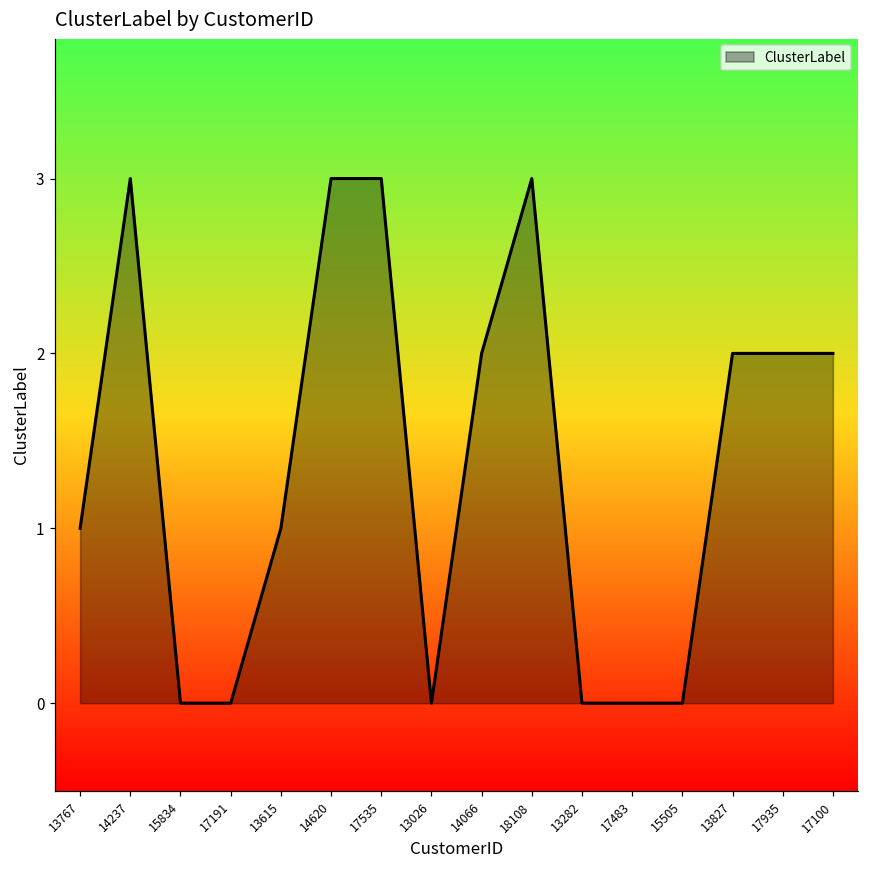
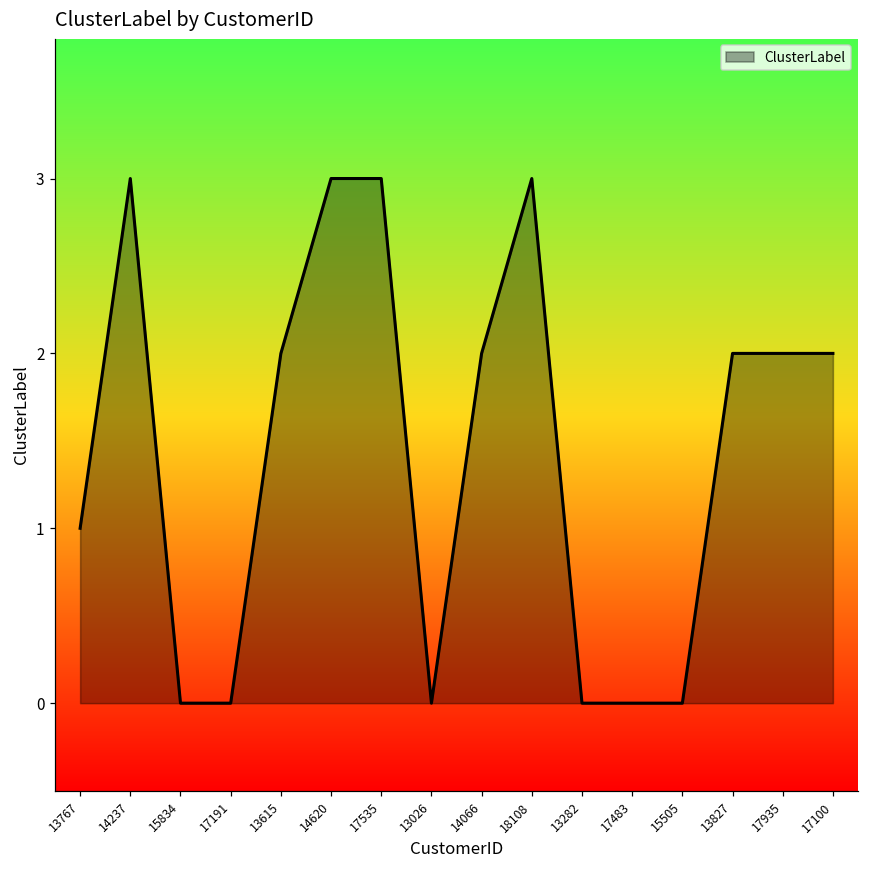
13615: 1 -> 2
